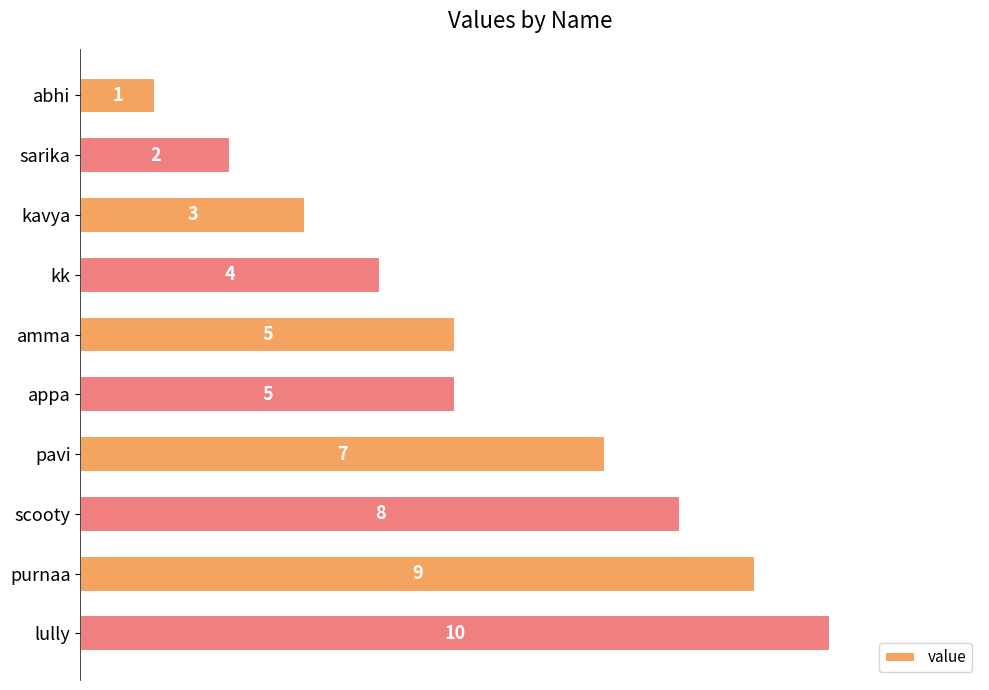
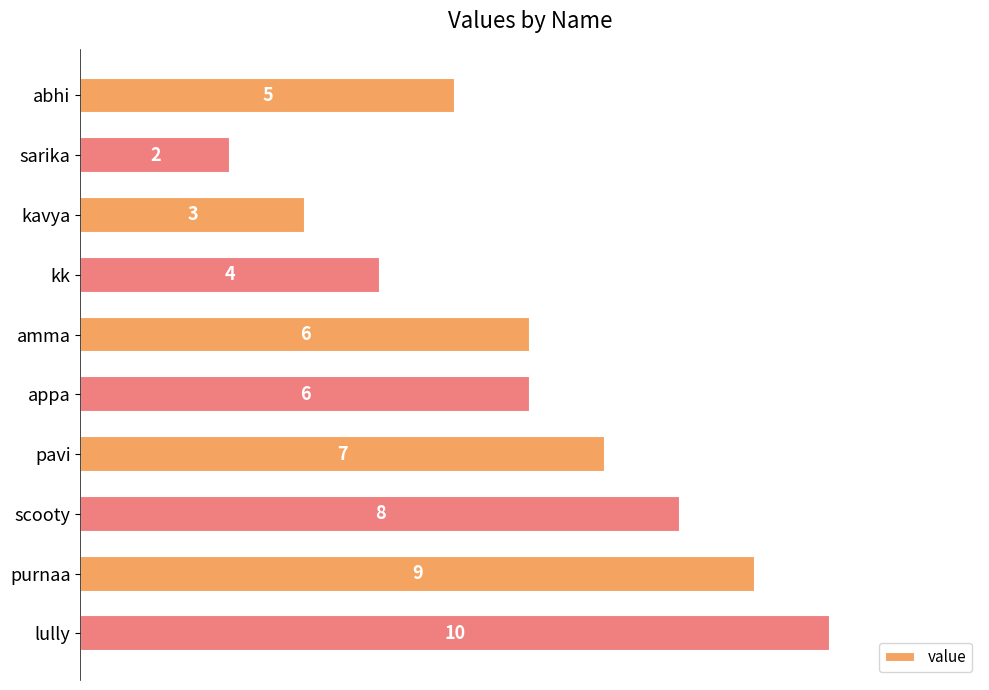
abhi: 1 -> 5
amma: 5 -> 6
appa: 5 -> 6
